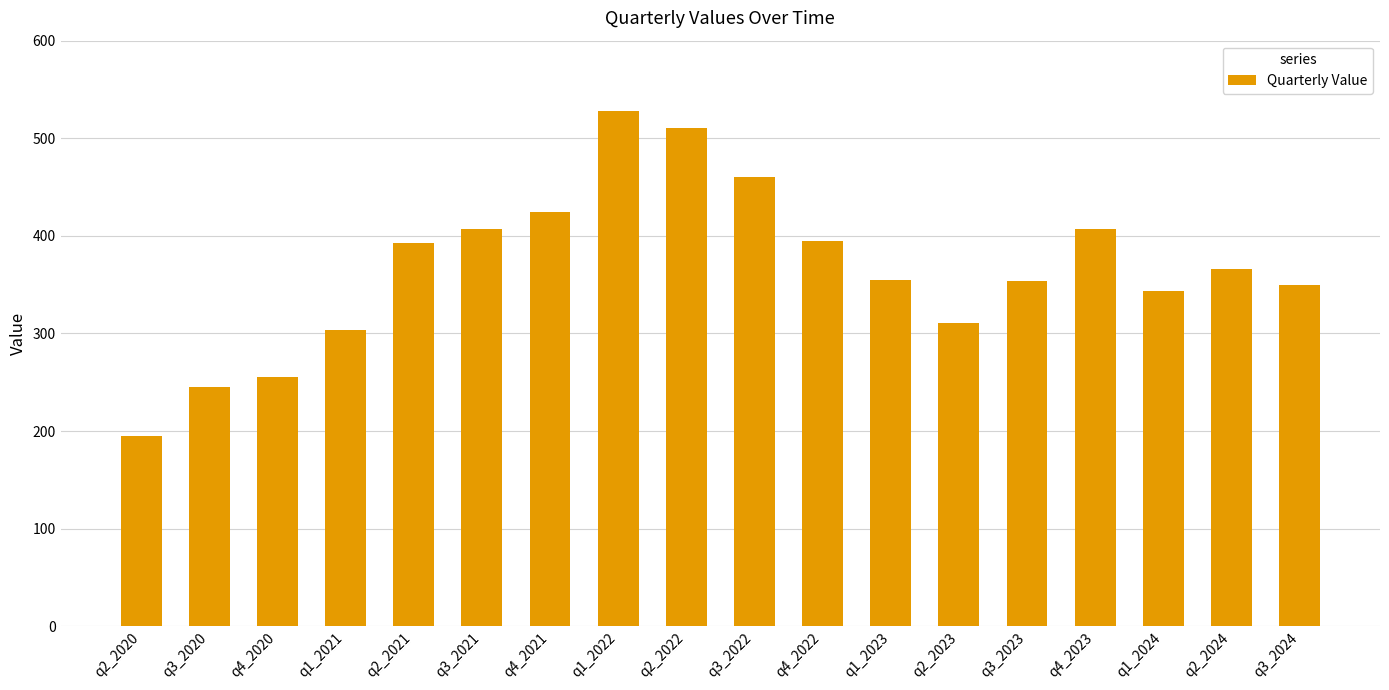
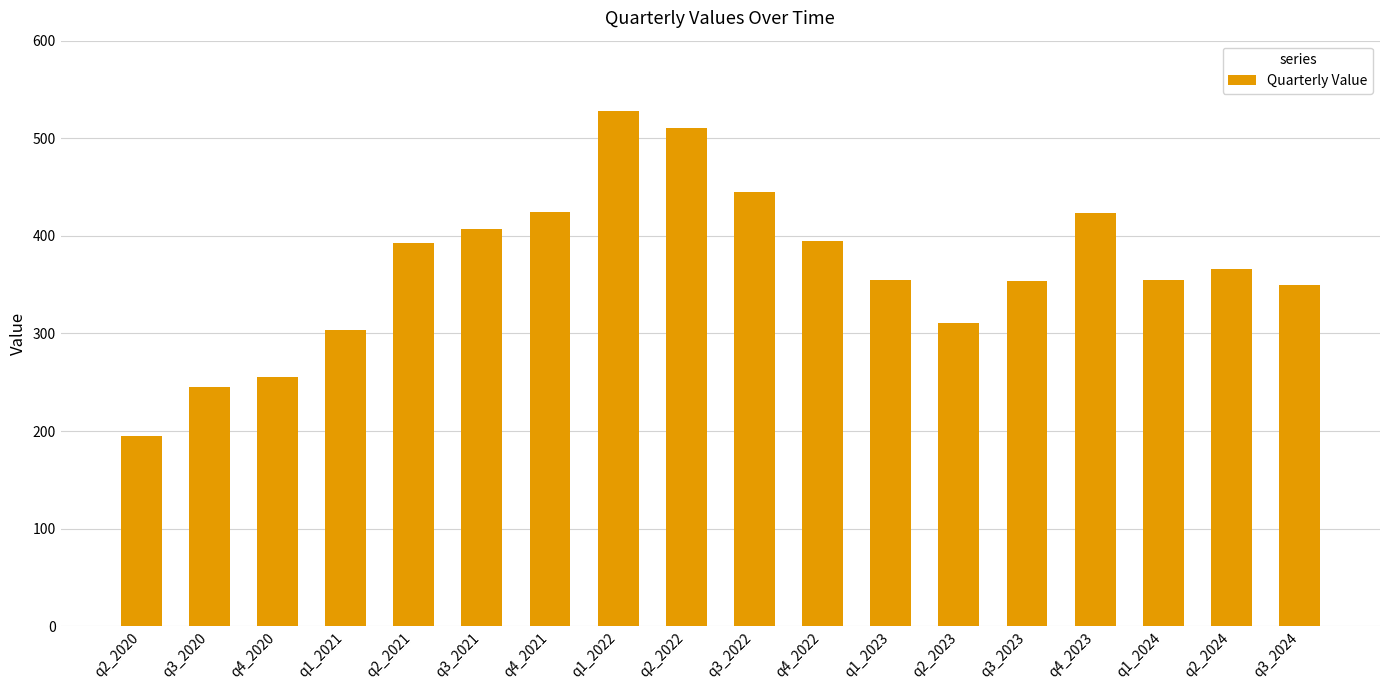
q3_2022: 460 -> 450
q4_2023: 410 -> 420
q1_2024: 340 -> 360
